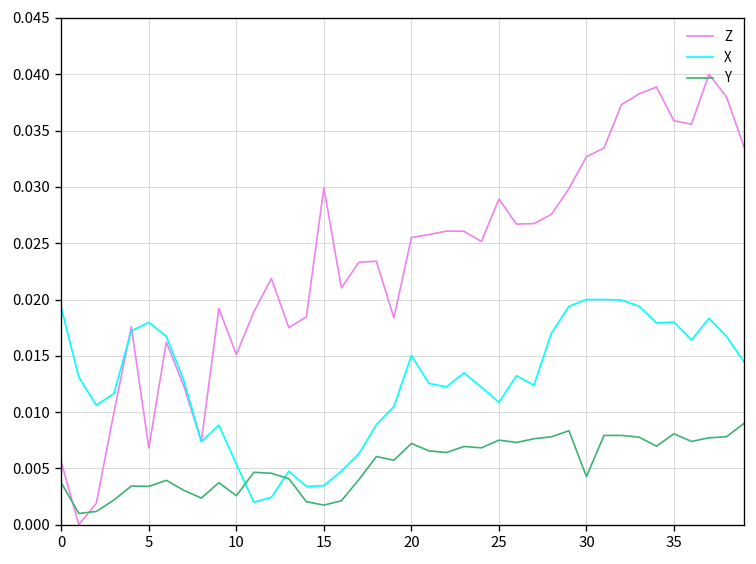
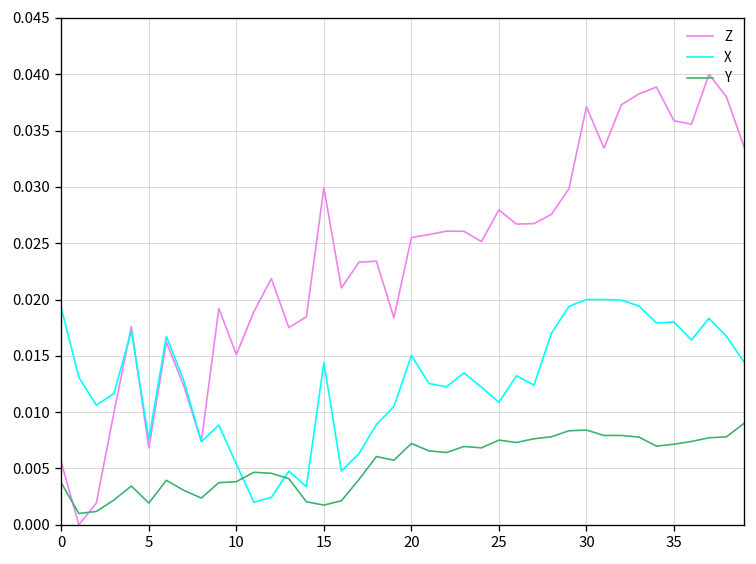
X, 5: 0.018 -> 0.008
Y, 5: 0.003 -> 0.002
Y, 10: 0.003 -> 0.004
X, 15: 0.003 -> 0.014
Z, 25: 0.029 -> 0.028
Z, 30: 0.033 -> 0.037
Y, 30: 0.004 -> 0.008
Y, 35: 0.008 -> 0.007
